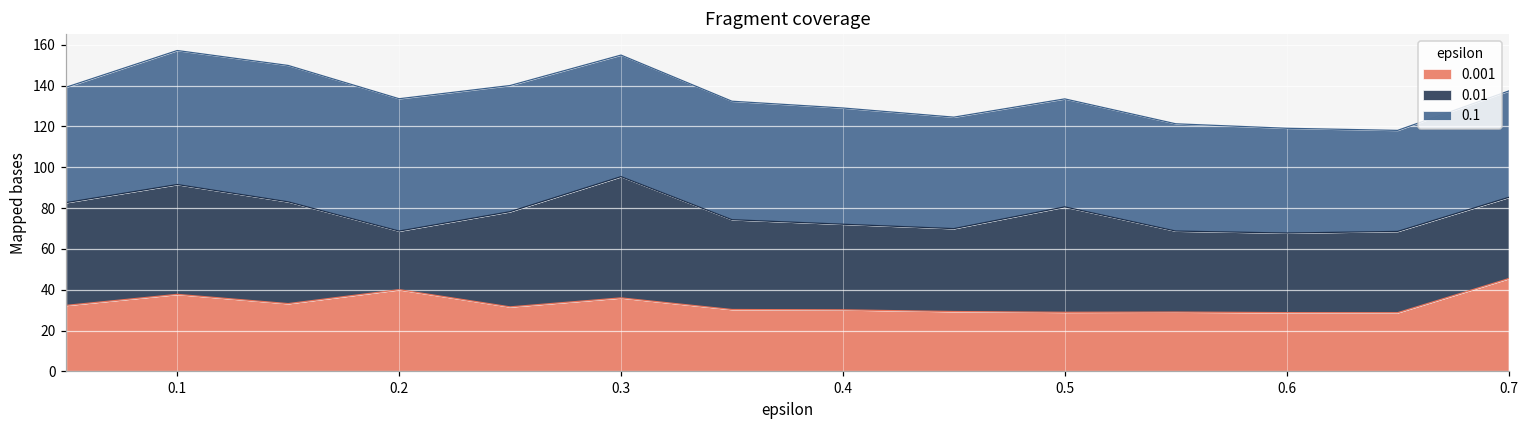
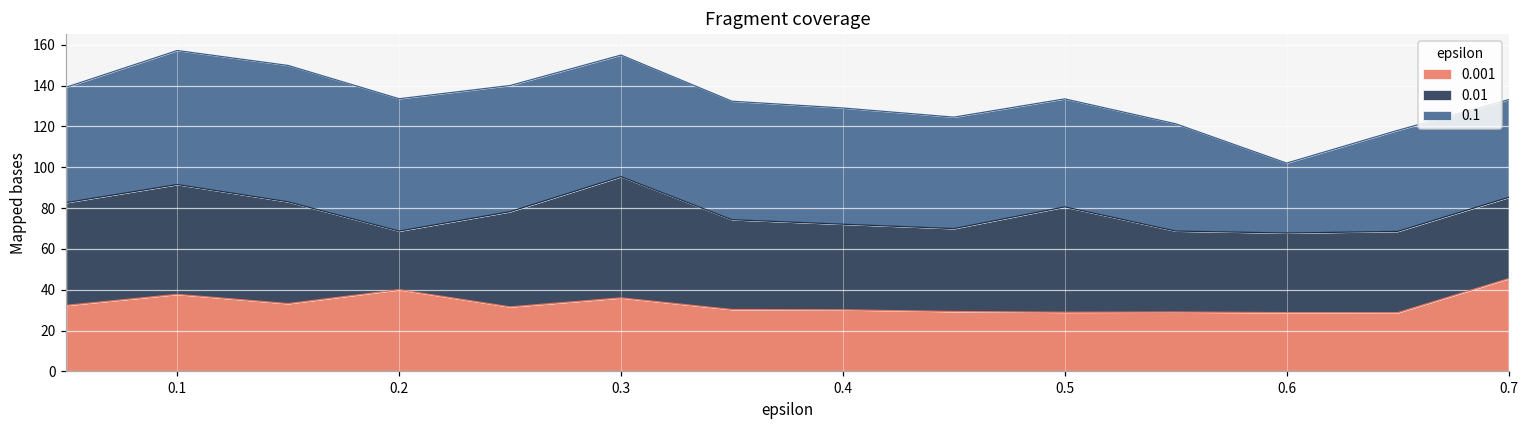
0.1, 0.6: 51 -> 34
0.1, 0.7: 52 -> 48
